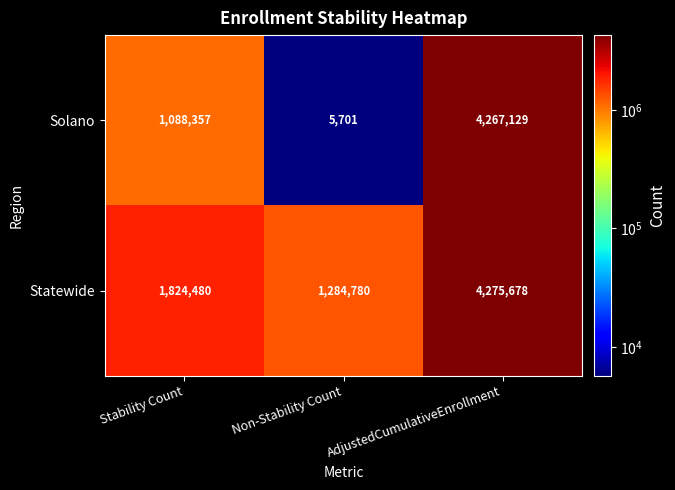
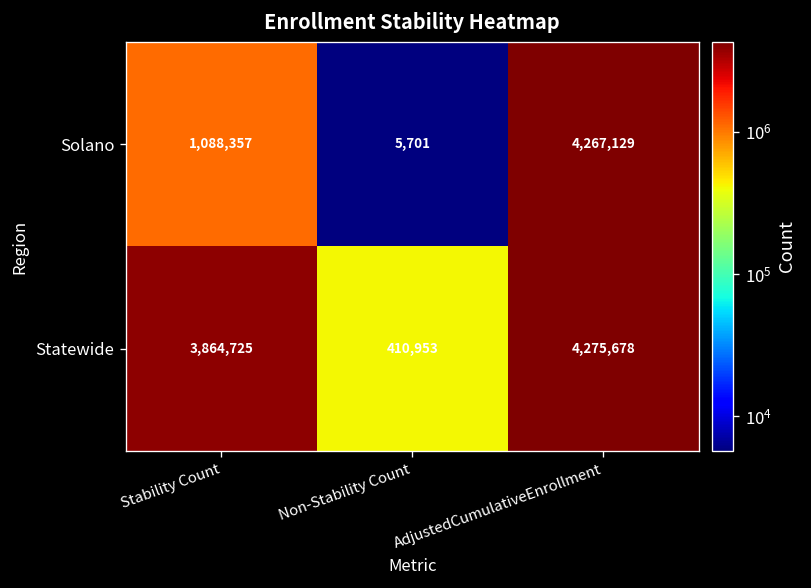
Statewide, Stability Count: 1,824,480 -> 3,864,725
Statewide, Non-Stability Count: 1,284,780 -> 410,953
